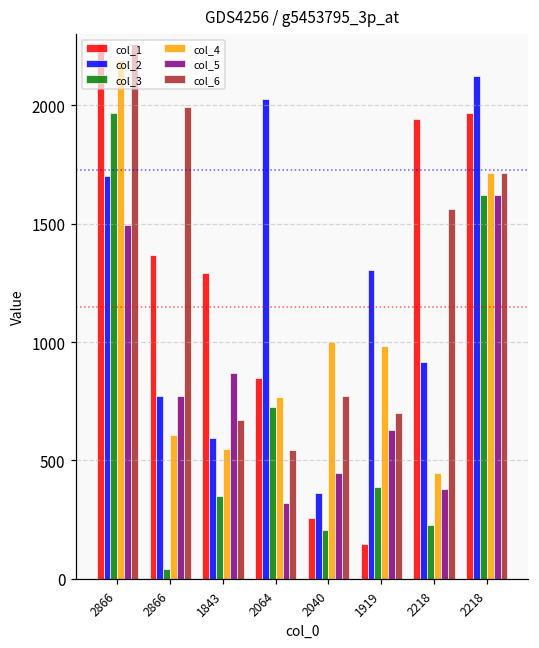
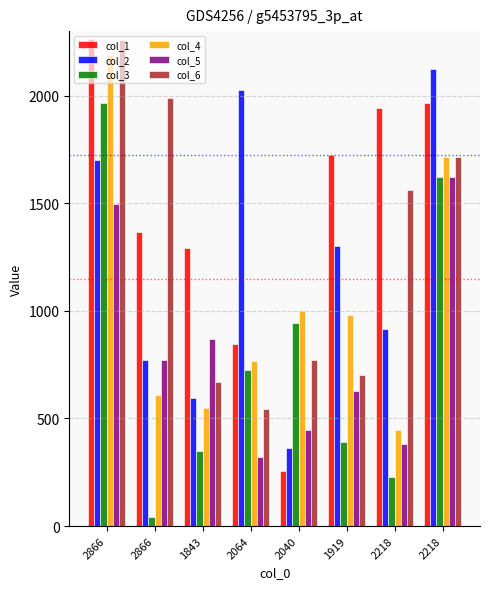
col_3, 2040: 200 -> 940
col_1, 1919: 150 -> 1720
